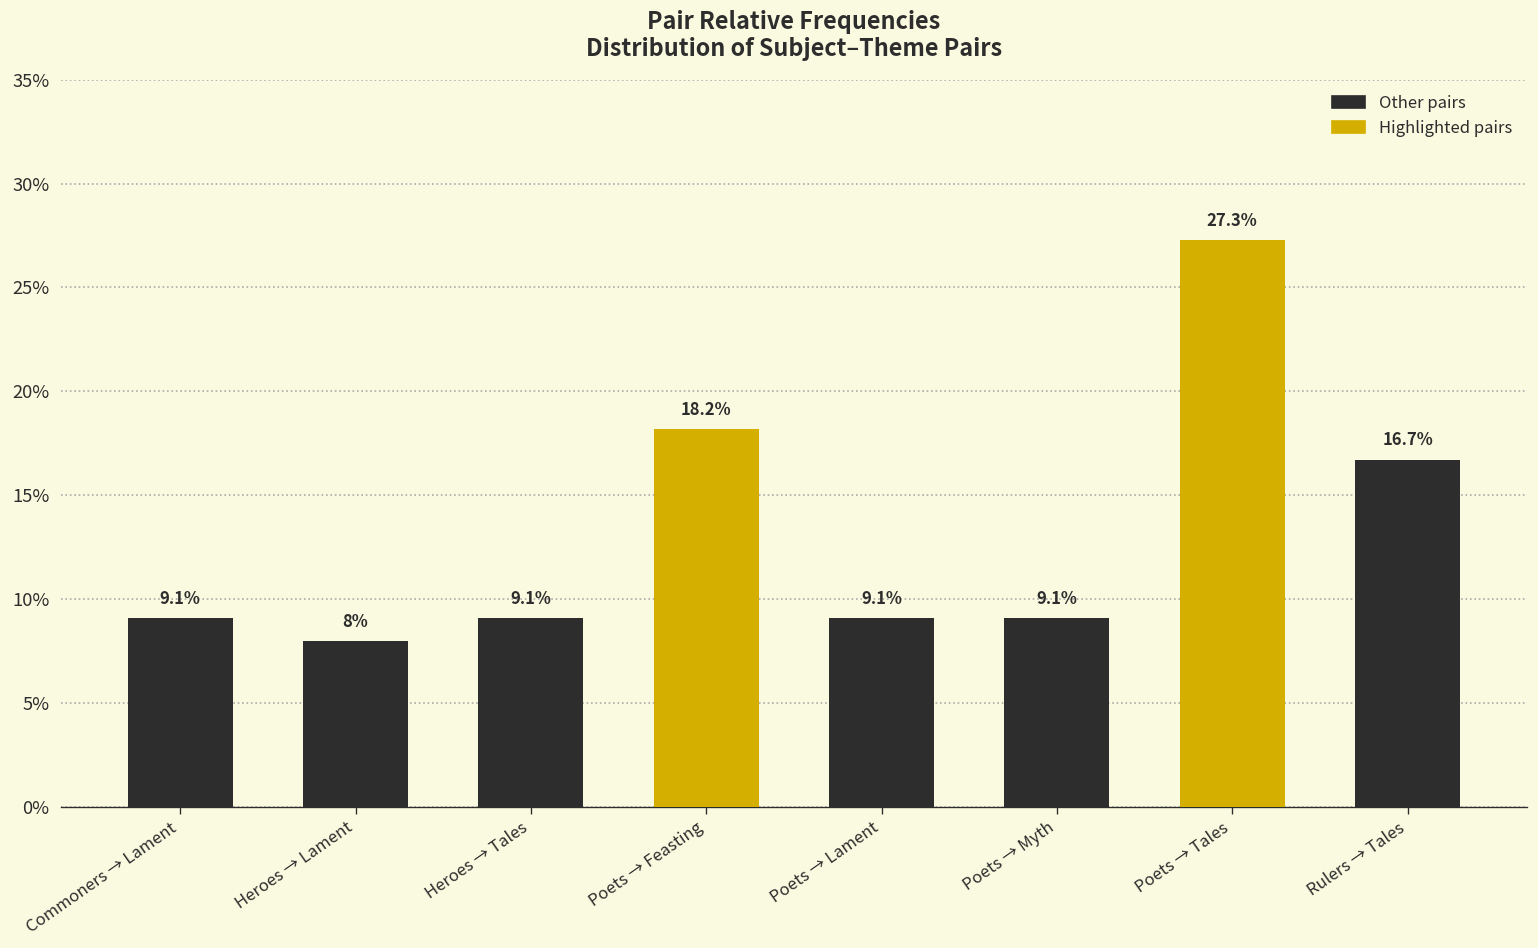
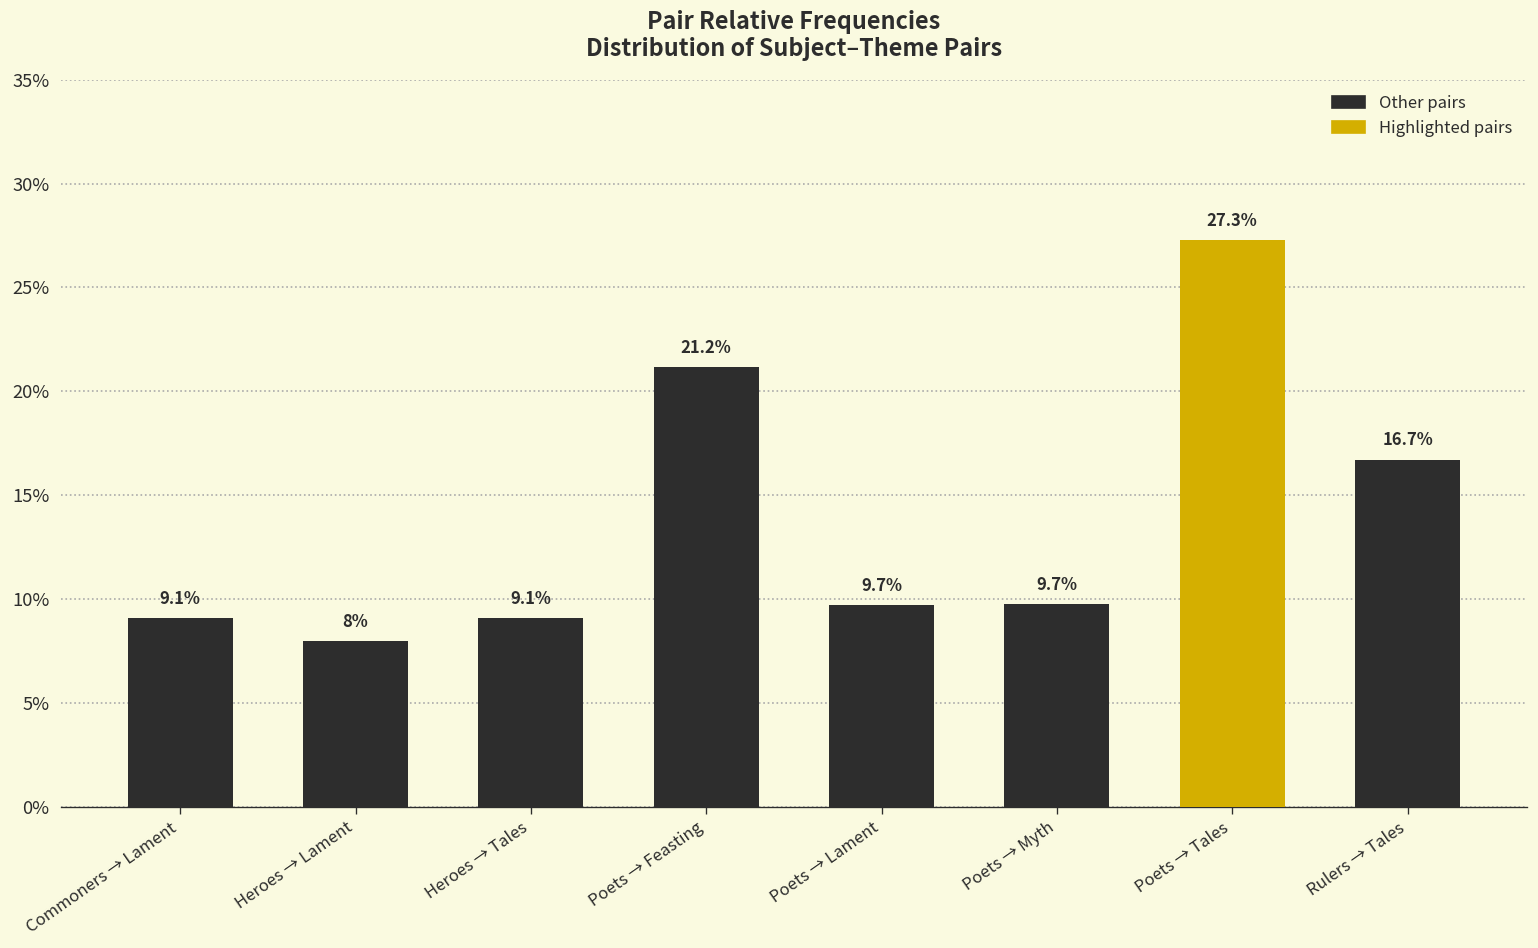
Poets → Feasting: 18.2% -> 21.2%
Poets → Lament: 9.1% -> 9.7%
Poets → Myth: 9.1% -> 9.7%
